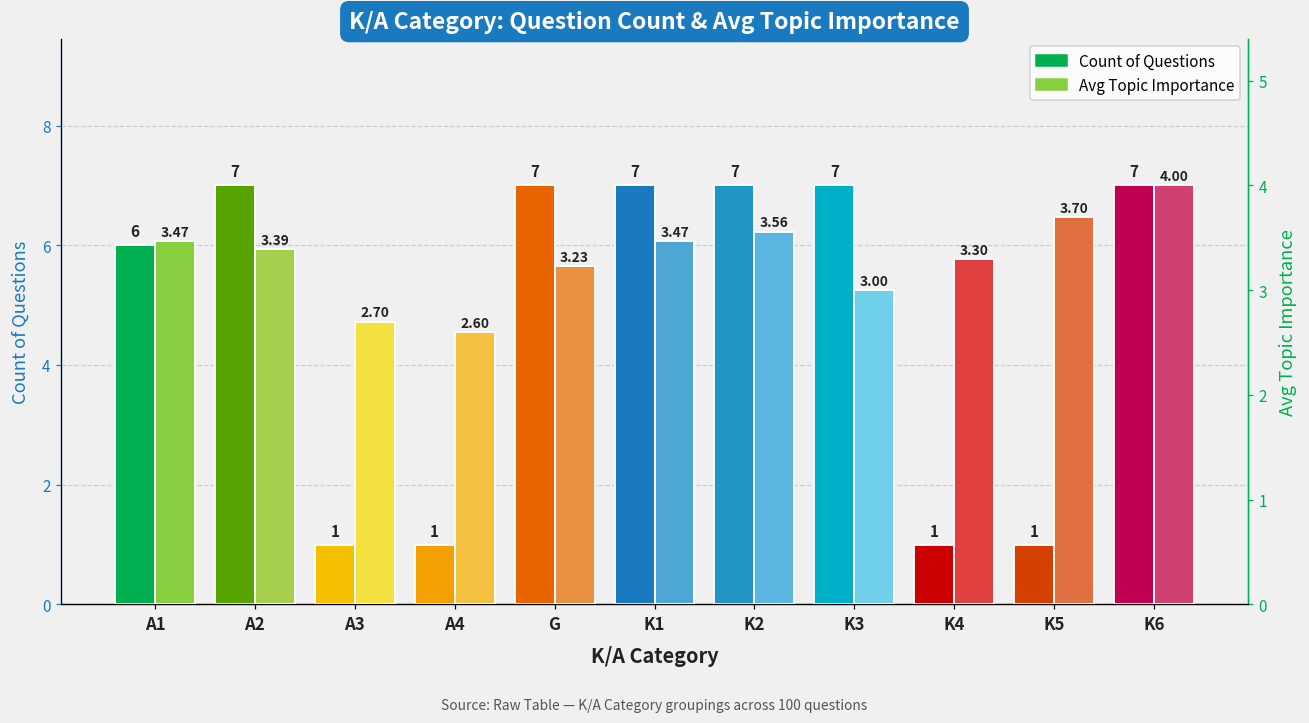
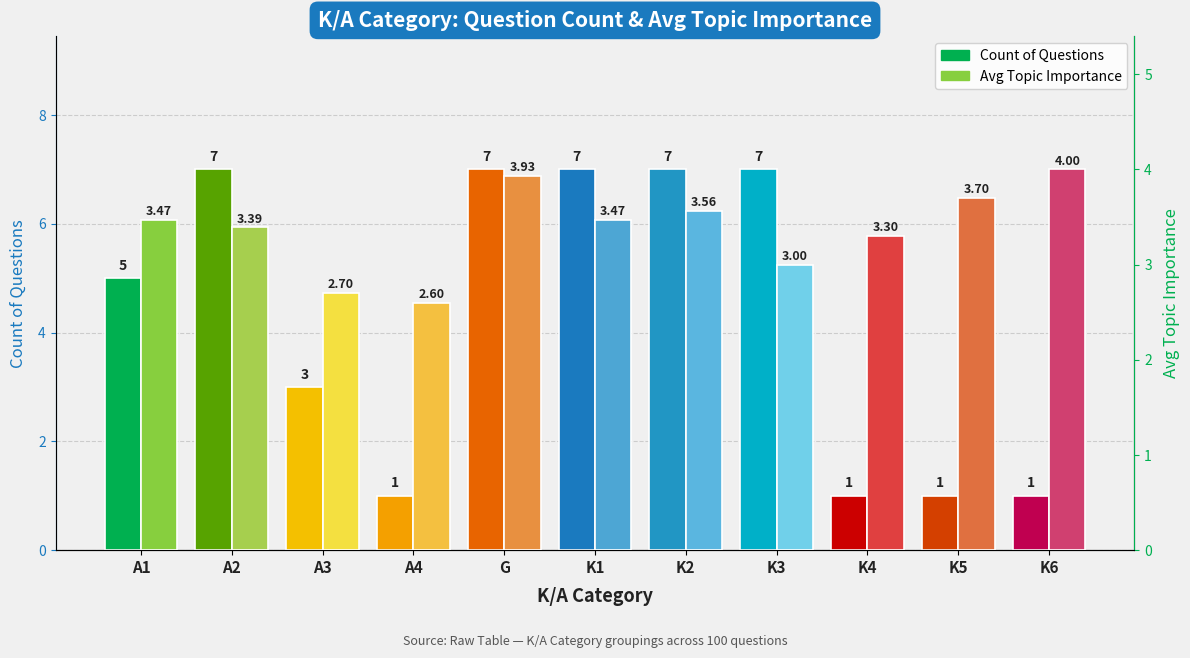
Count of Questions, A1: 6 -> 5
Count of Questions, A3: 1 -> 3
Count of Questions, K6: 7 -> 1
Avg Topic Importance, G: 3.23 -> 3.93
